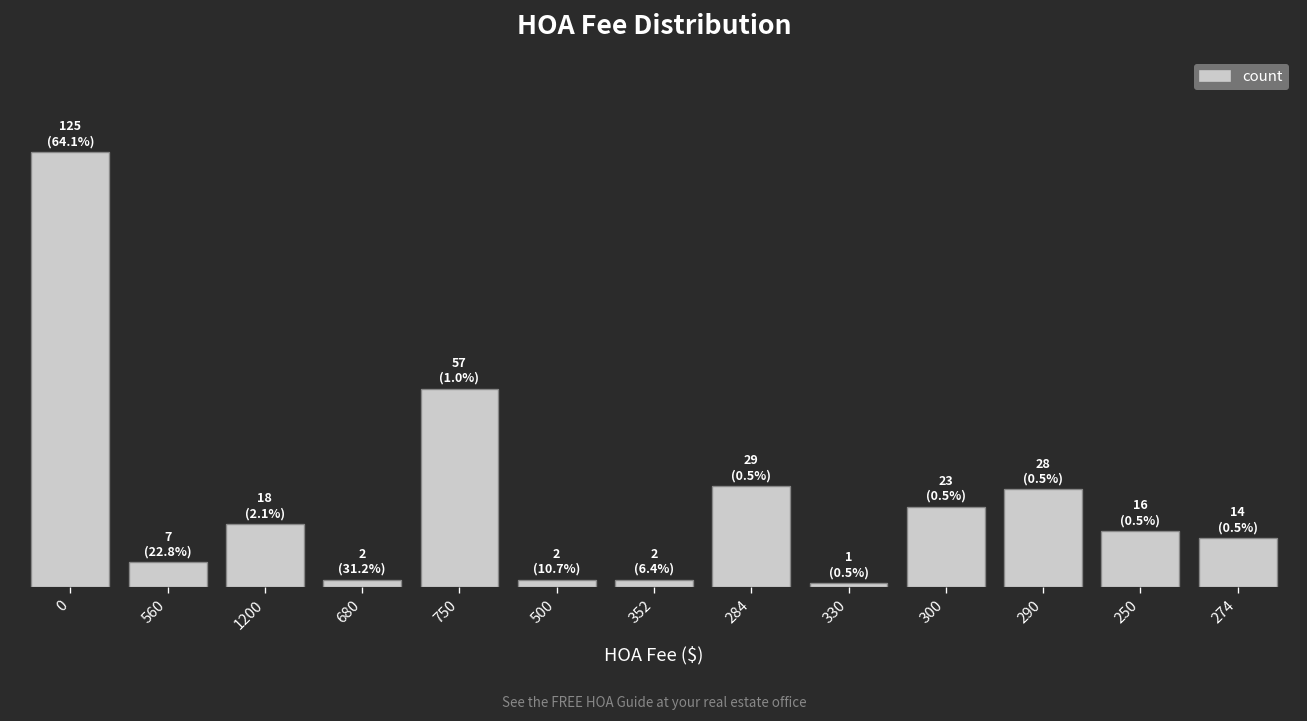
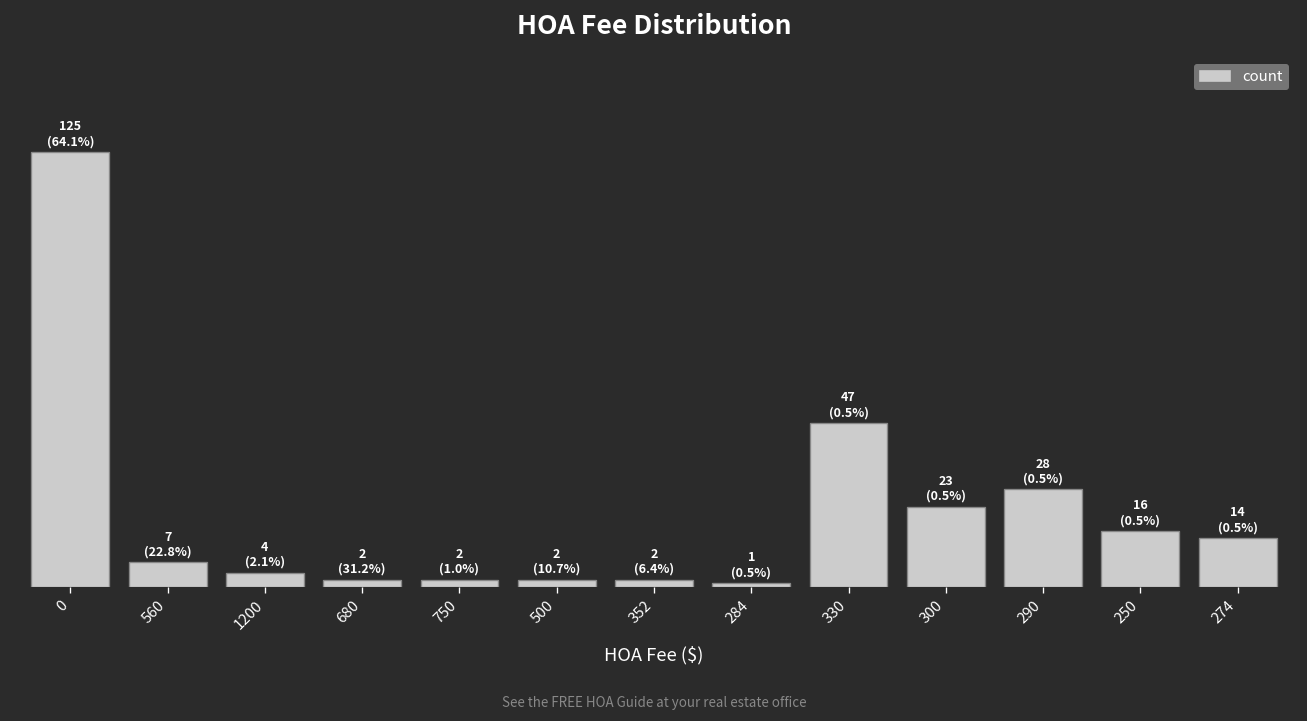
1200: 18 -> 4
750: 57 -> 2
284: 29 -> 1
330: 1 -> 47
